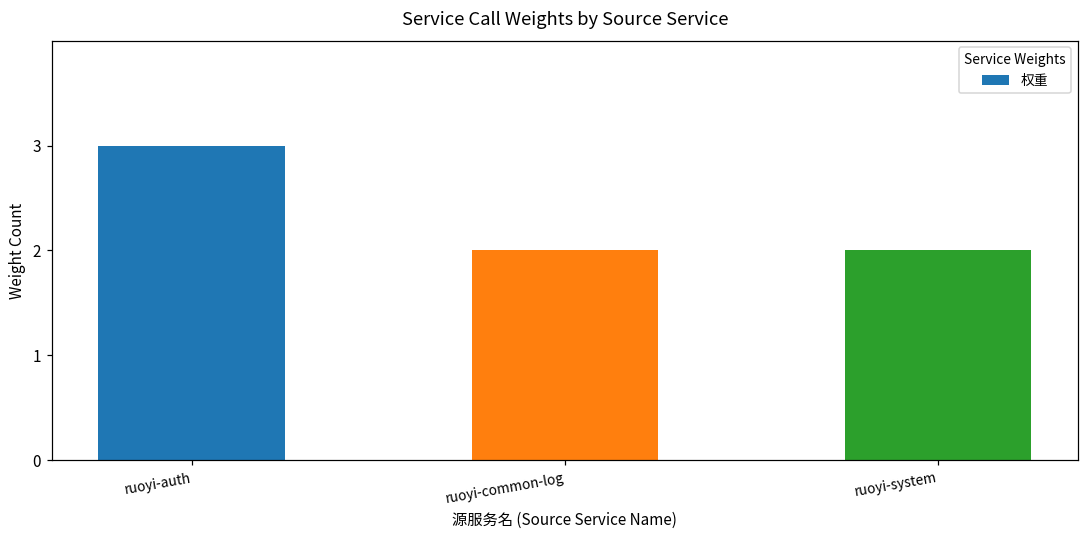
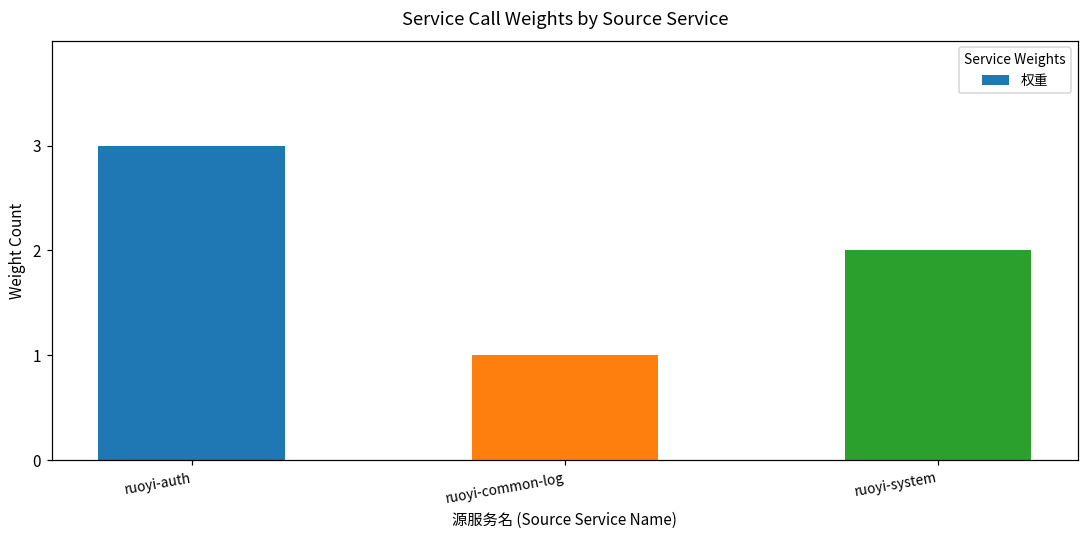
ruoyi-common-log: 2 -> 1
